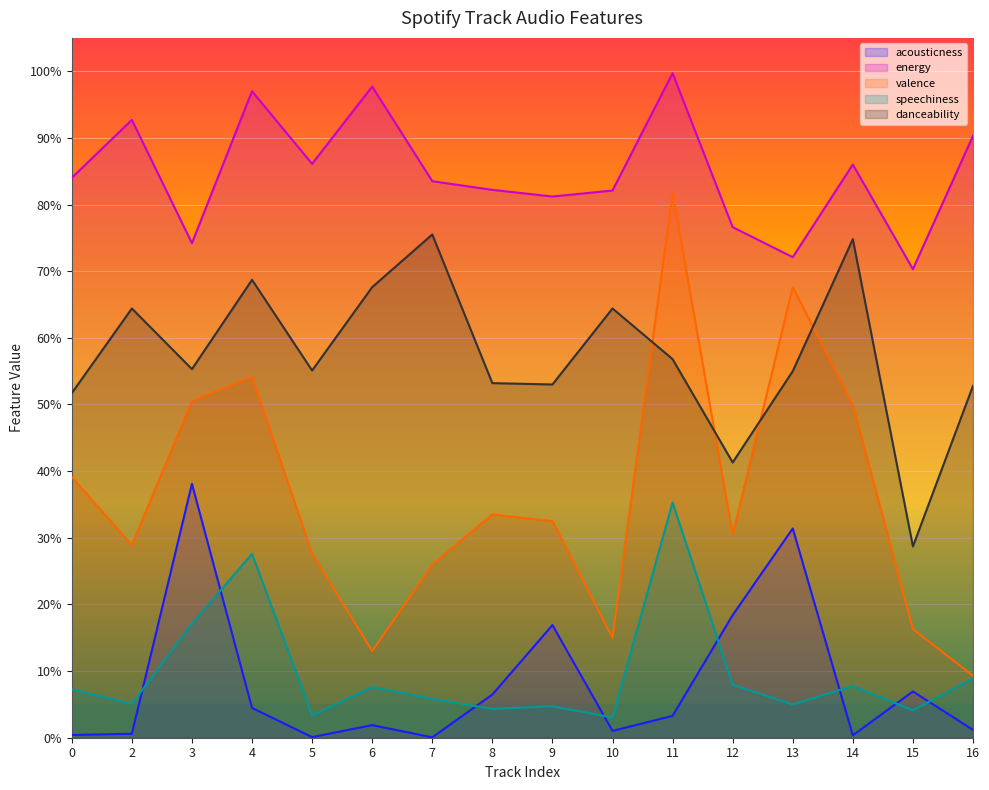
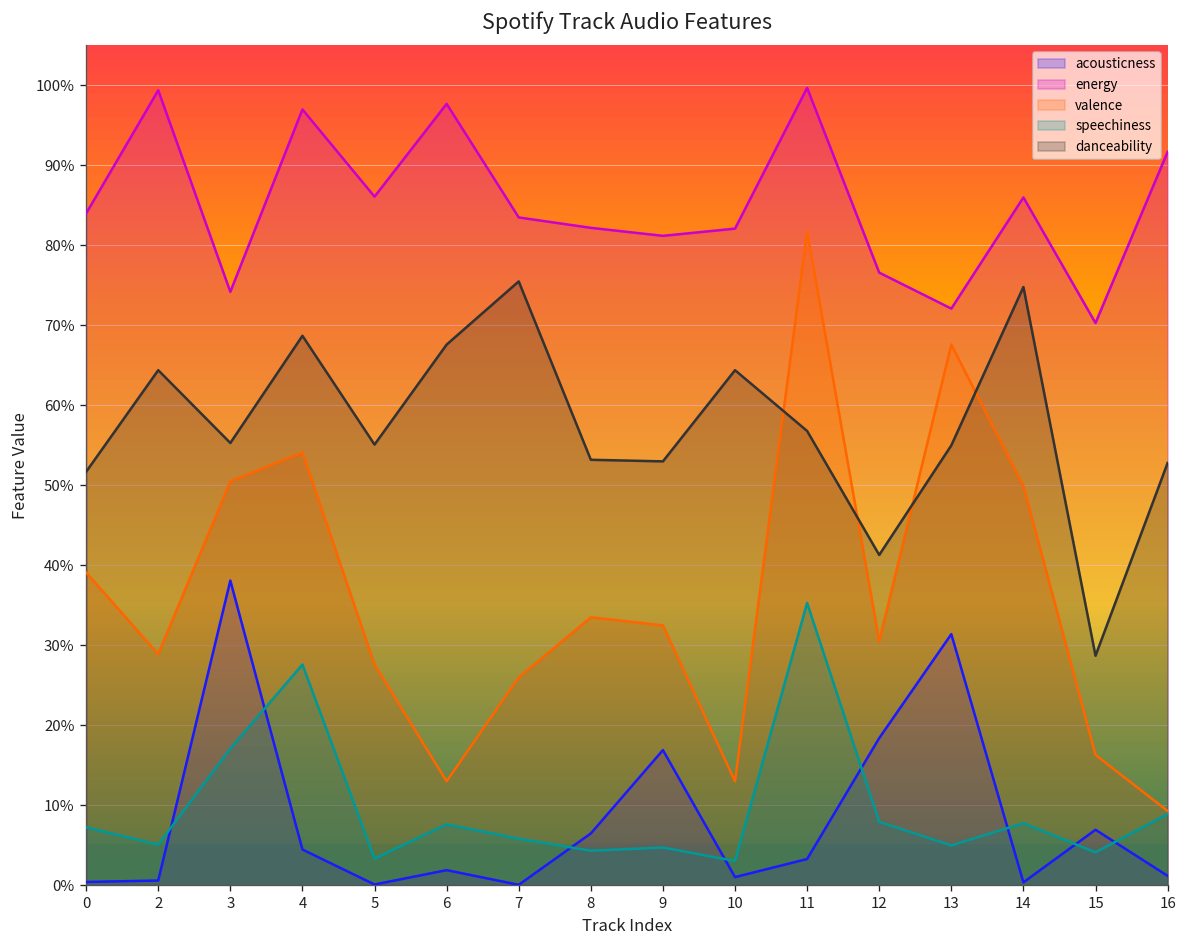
energy, 2: 93% -> 99%
valence, 10: 15% -> 13%
energy, 16: 90% -> 92%
